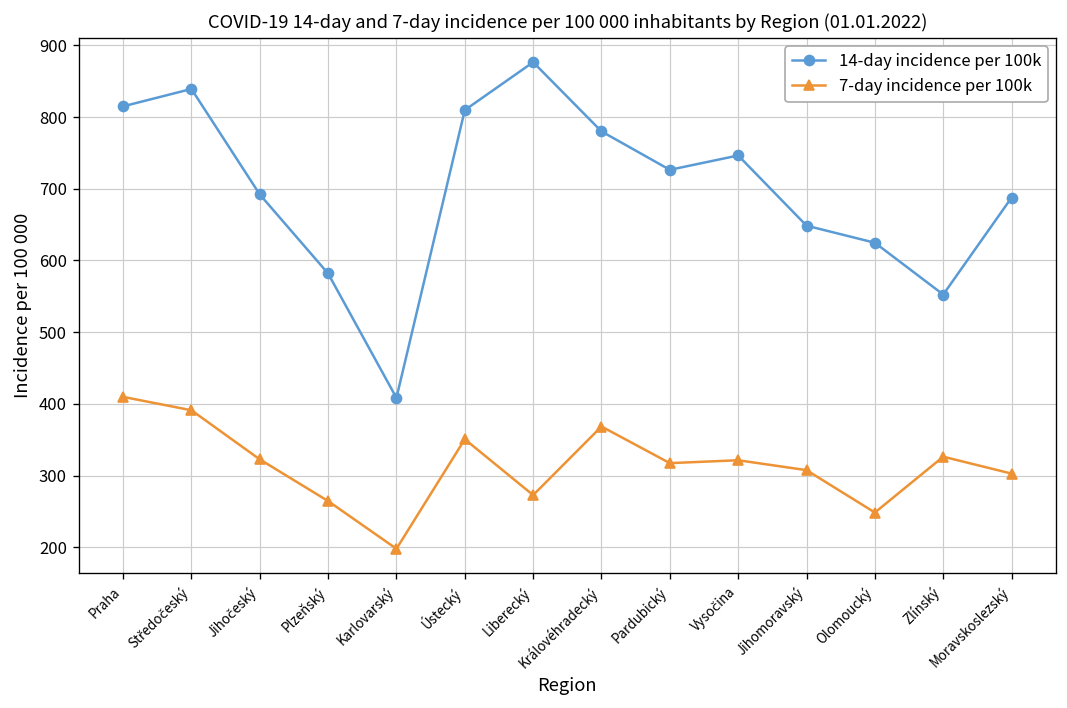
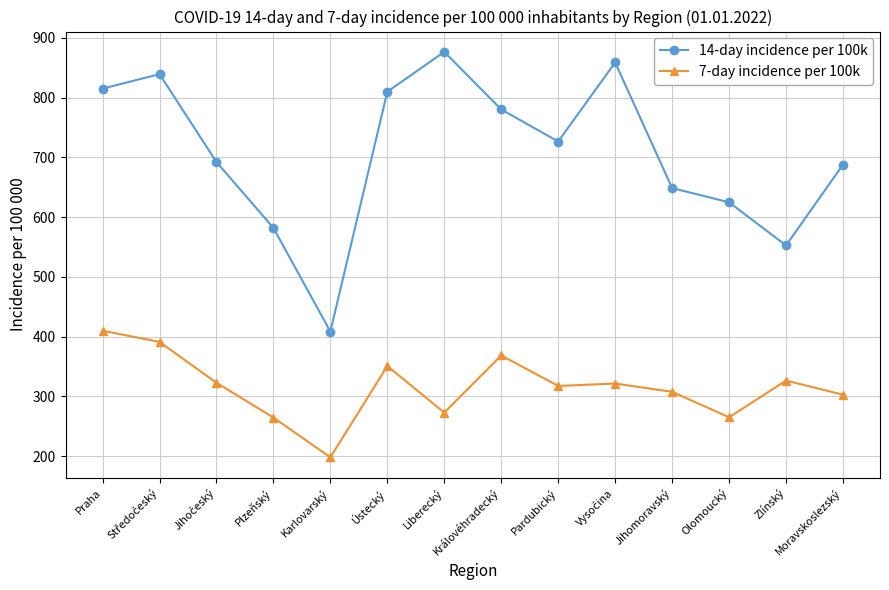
14-day incidence per 100k, Vysočina: 750 -> 860
7-day incidence per 100k, Olomoucký: 250 -> 270
